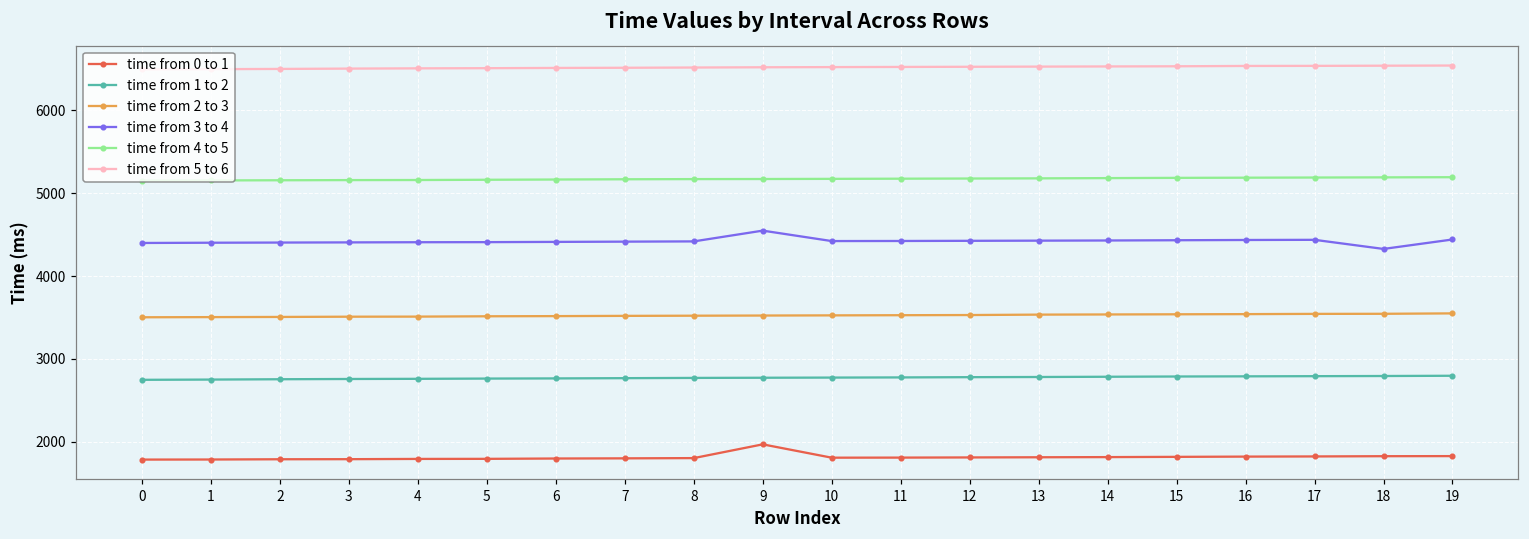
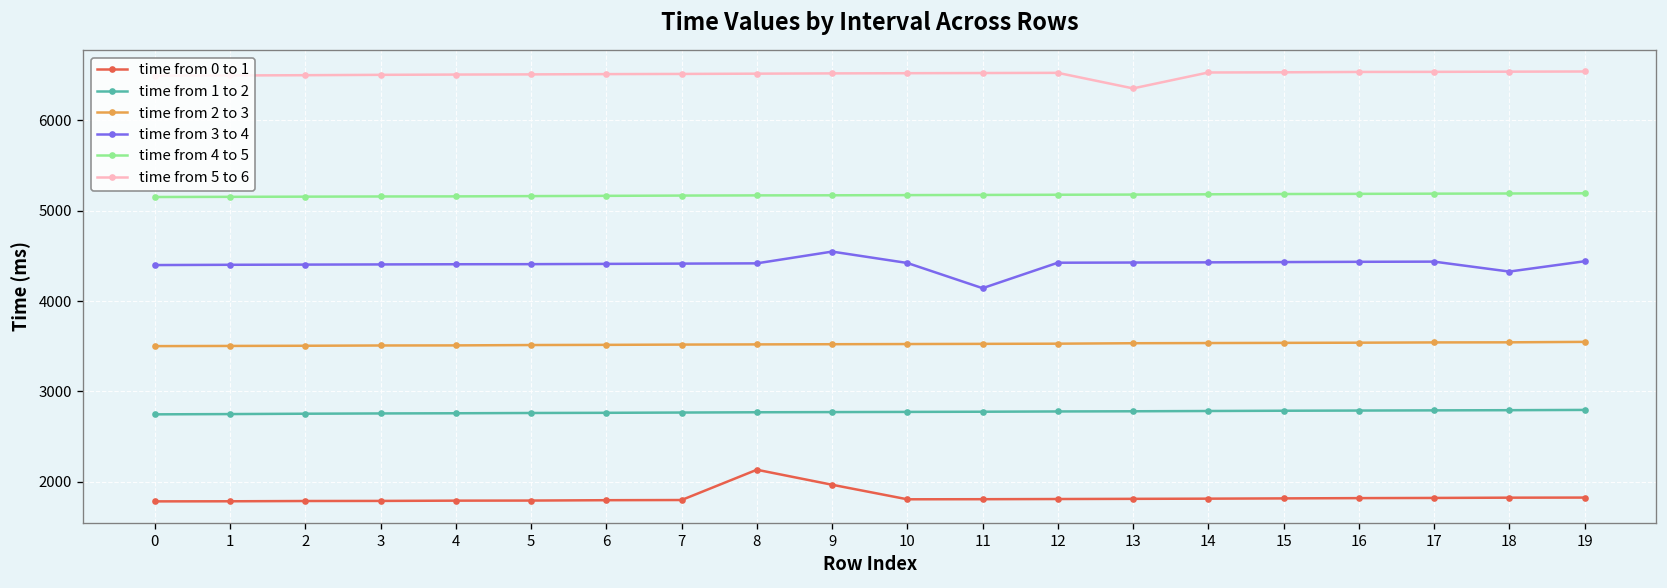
time from 0 to 1, 8: 1800 -> 2100
time from 3 to 4, 11: 4400 -> 4100
time from 5 to 6, 13: 6500 -> 6400
